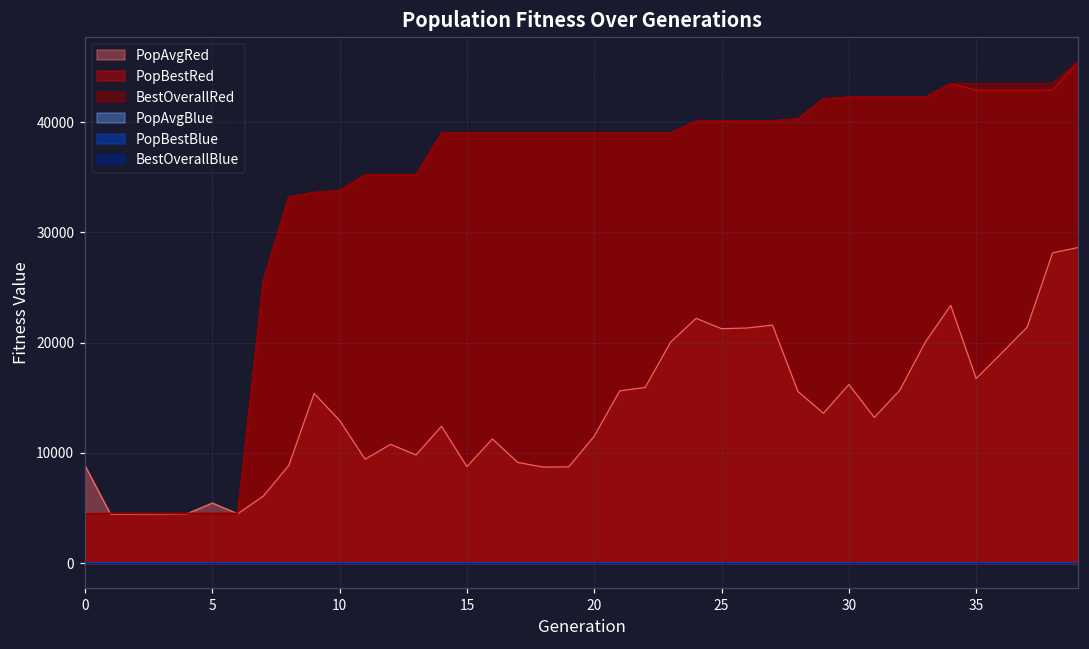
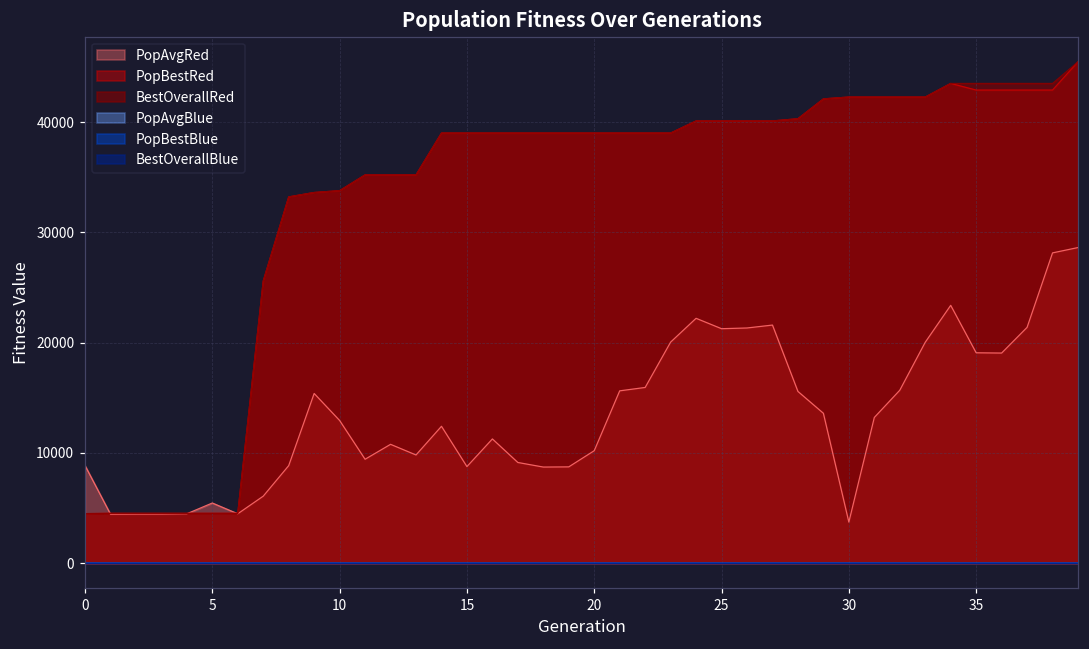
PopAvgRed, 20: 11500 -> 10200
PopAvgRed, 30: 16200 -> 3700
PopAvgRed, 35: 16700 -> 19100
